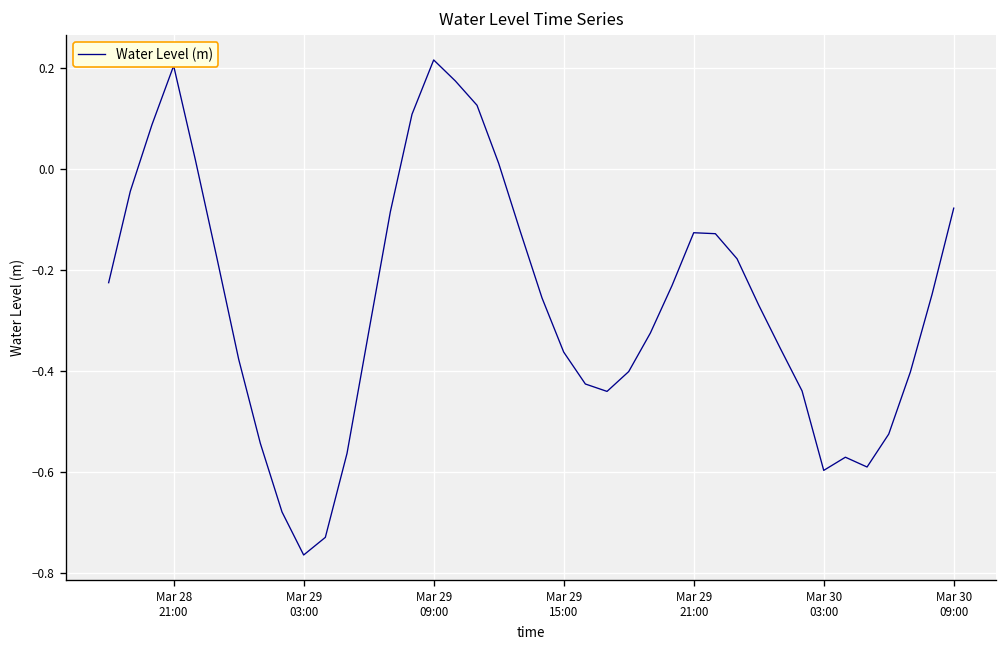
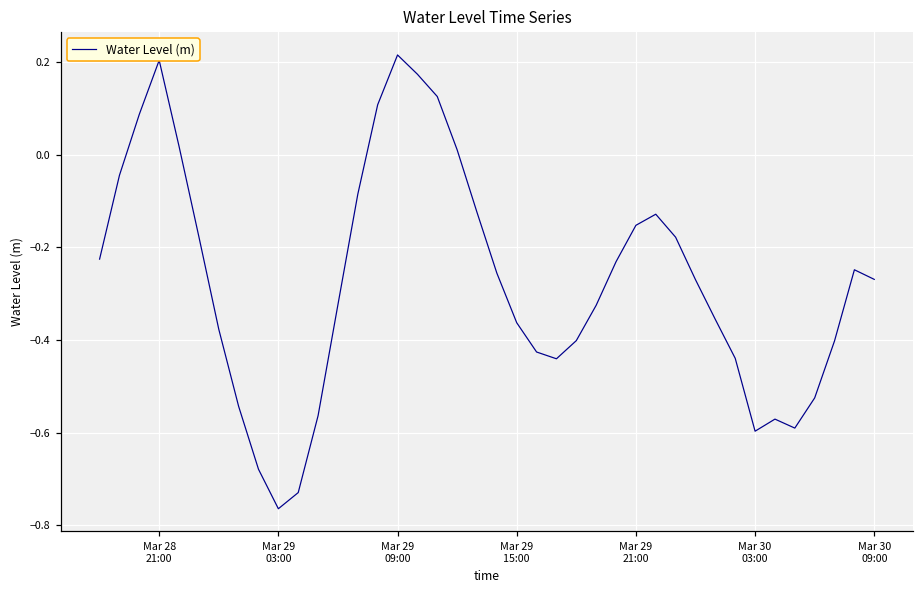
Mar 29 21:00: -0.13 -> -0.15
Mar 30 09:00: -0.08 -> -0.27
